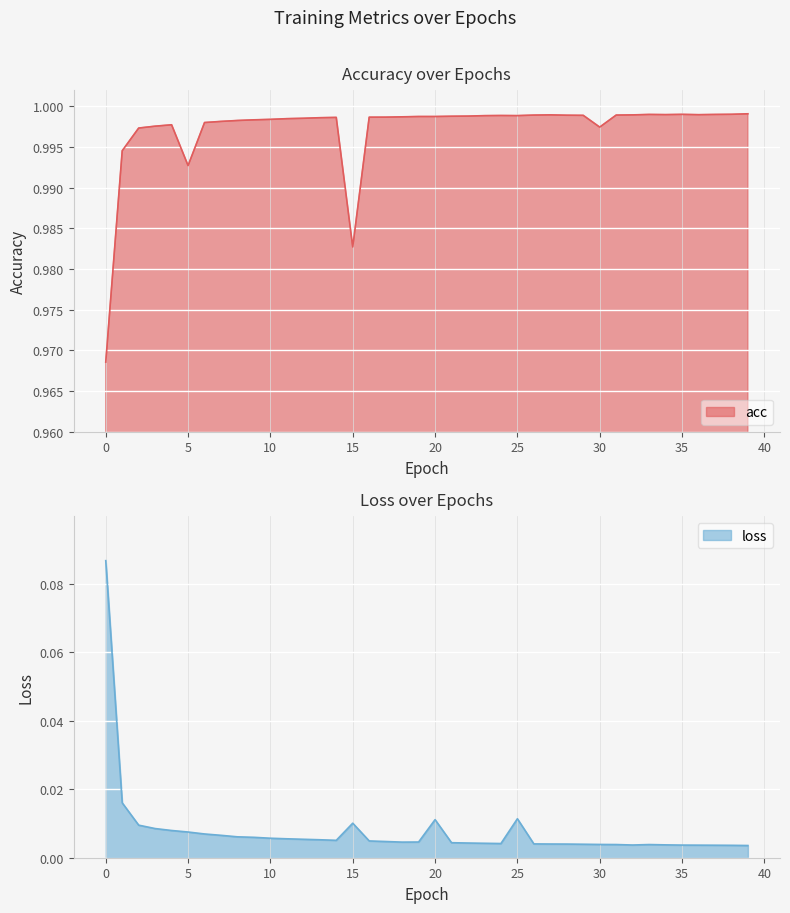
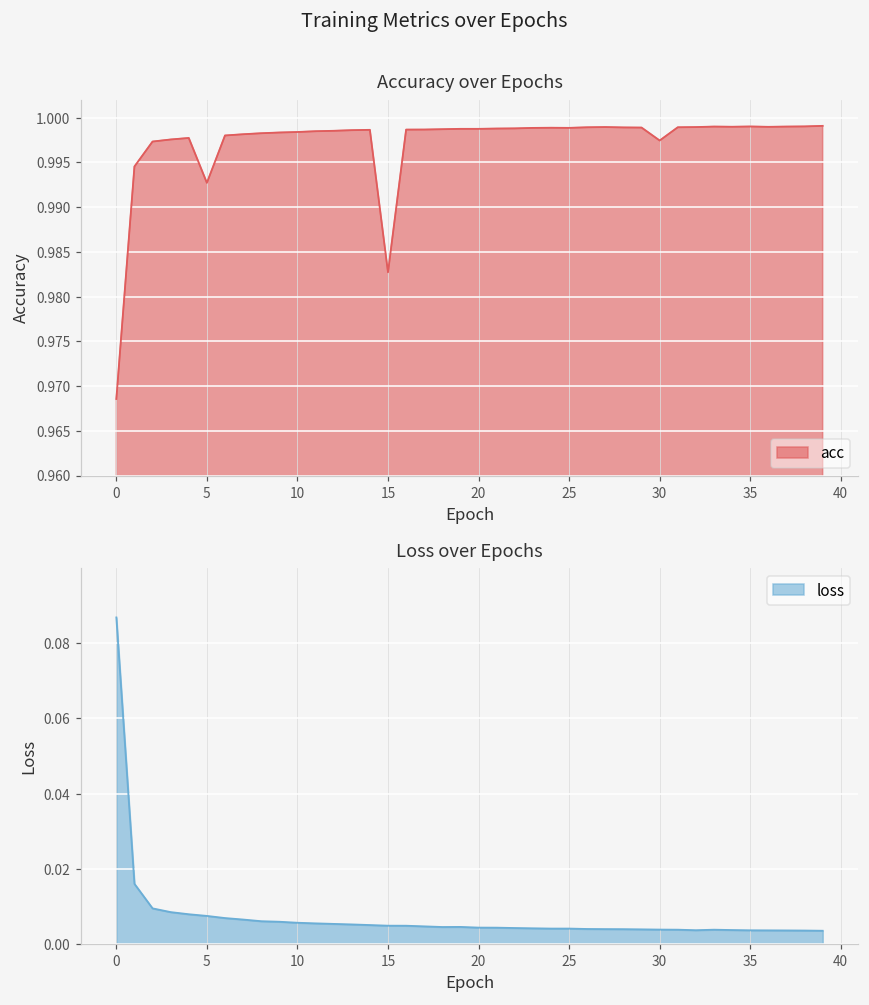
Loss over Epochs, 15: 0.010 -> 0.005
Loss over Epochs, 20: 0.011 -> 0.004
Loss over Epochs, 25: 0.011 -> 0.004
